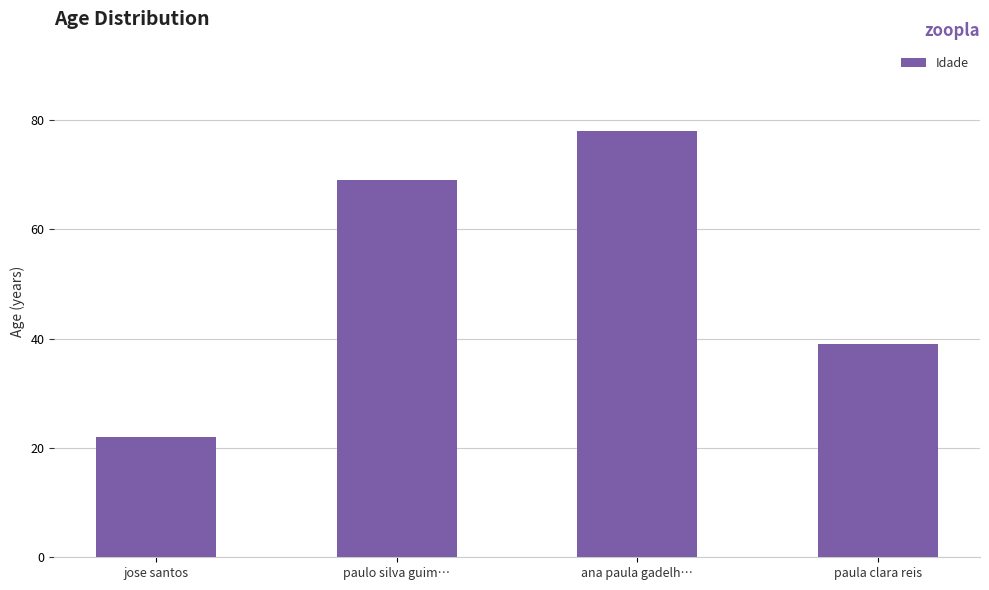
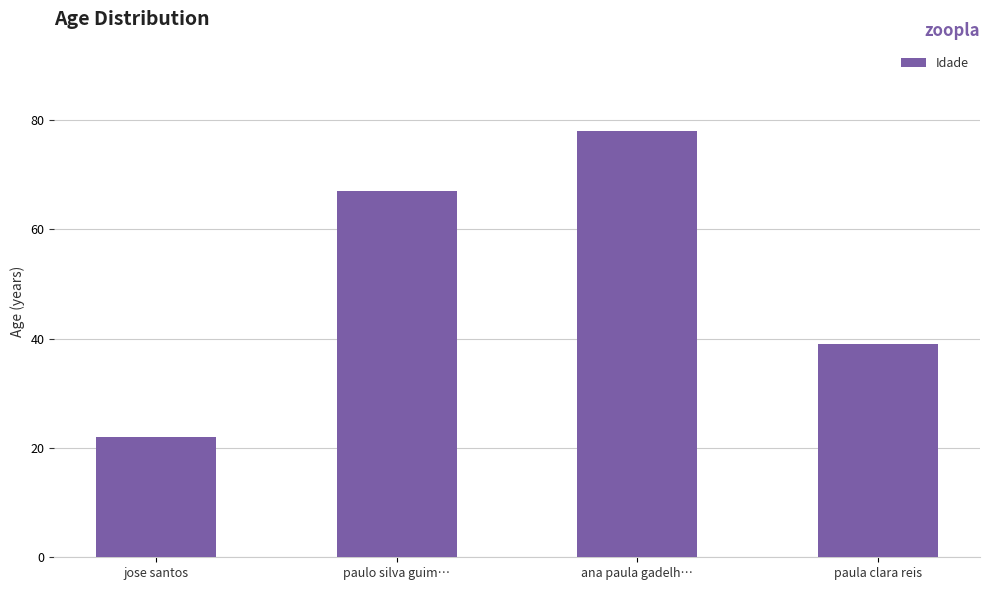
paulo silva guim…: 69 -> 67
